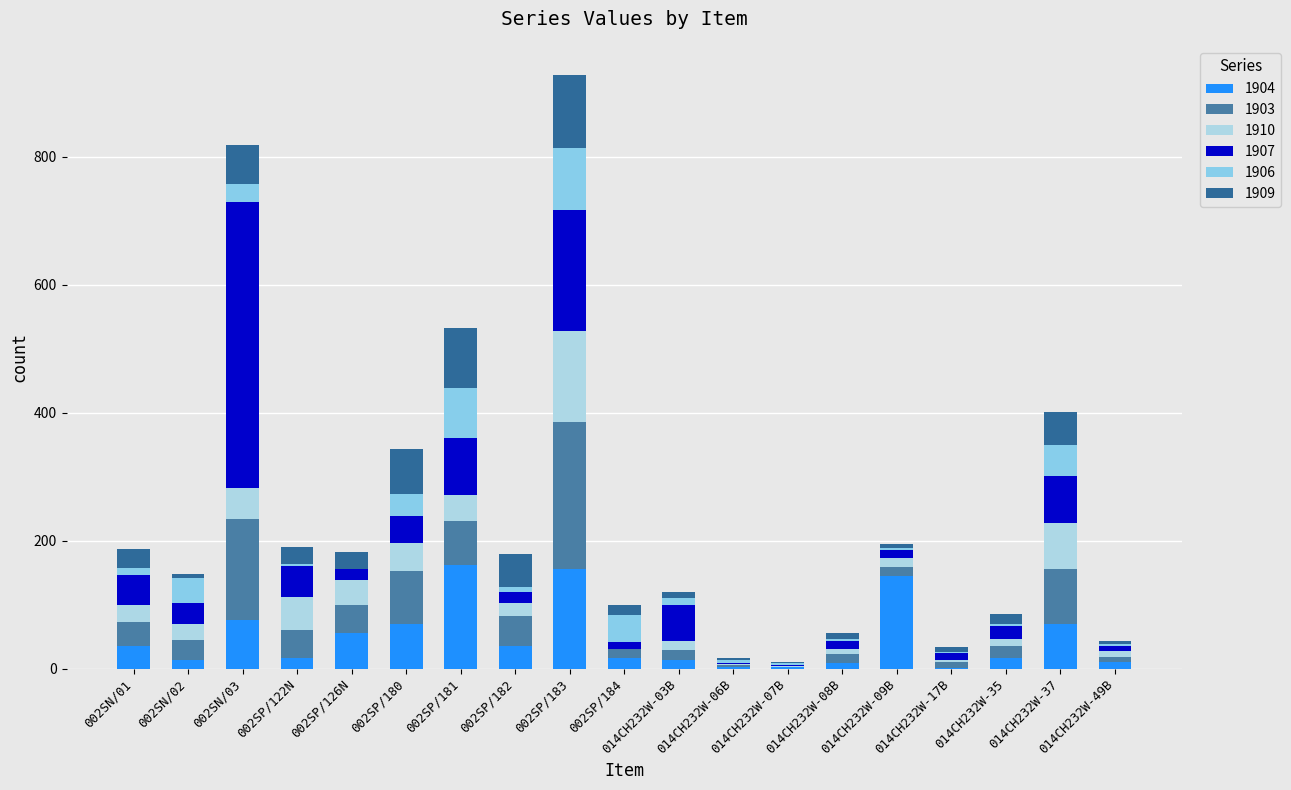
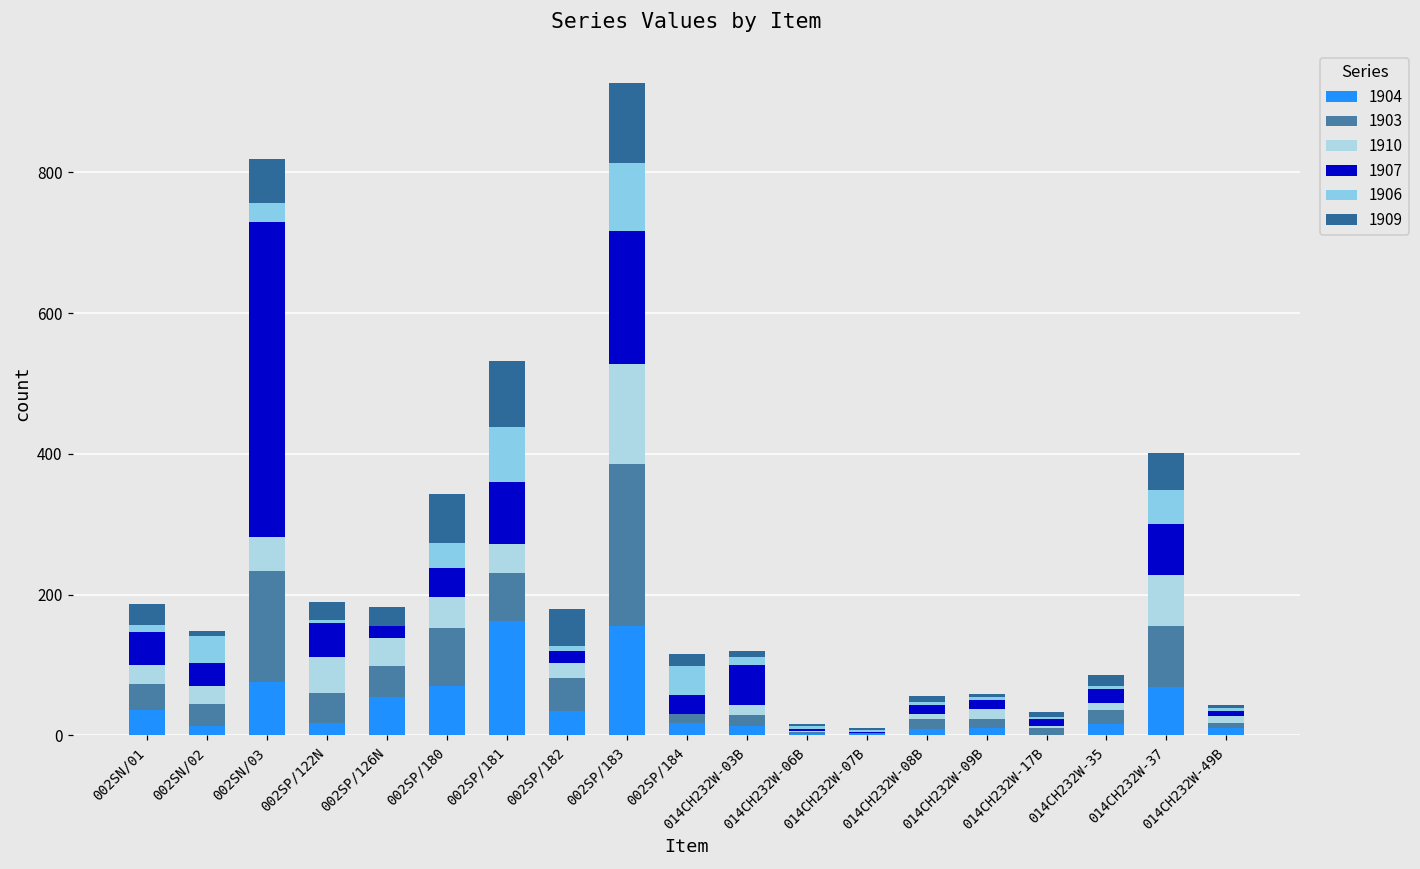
1907, 002SP/184: 10 -> 30
1904, 014CH232W-09B: 150 -> 10
